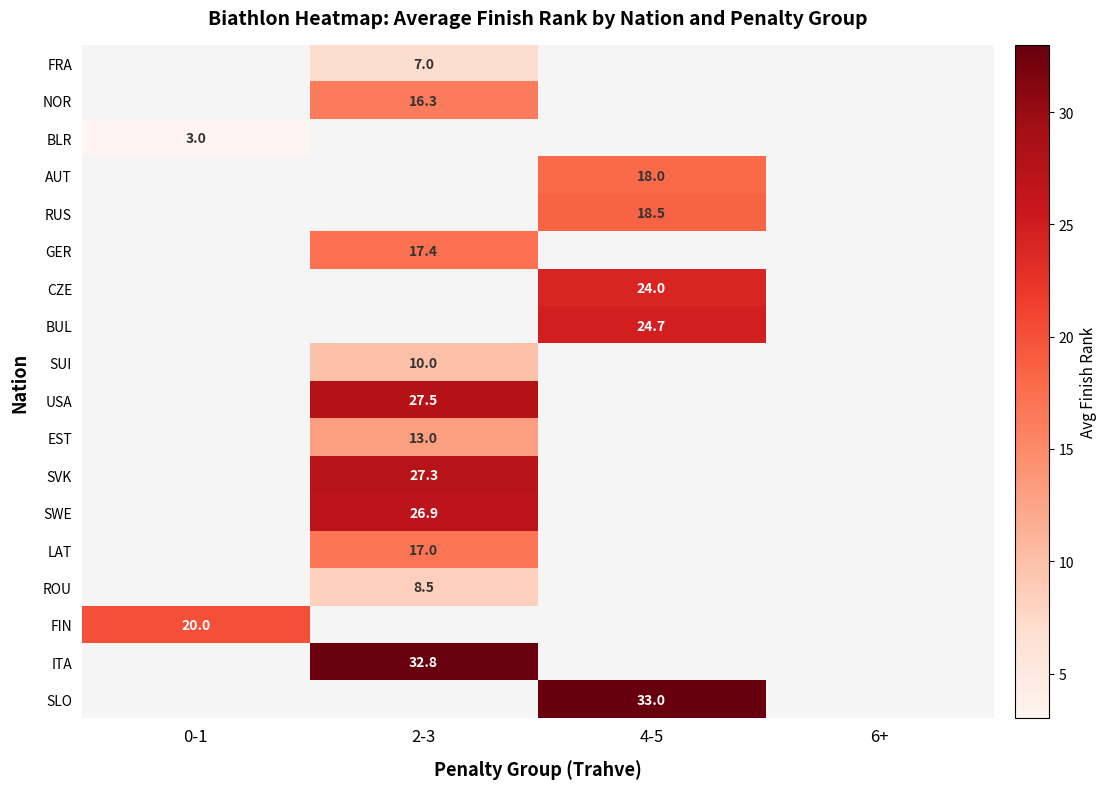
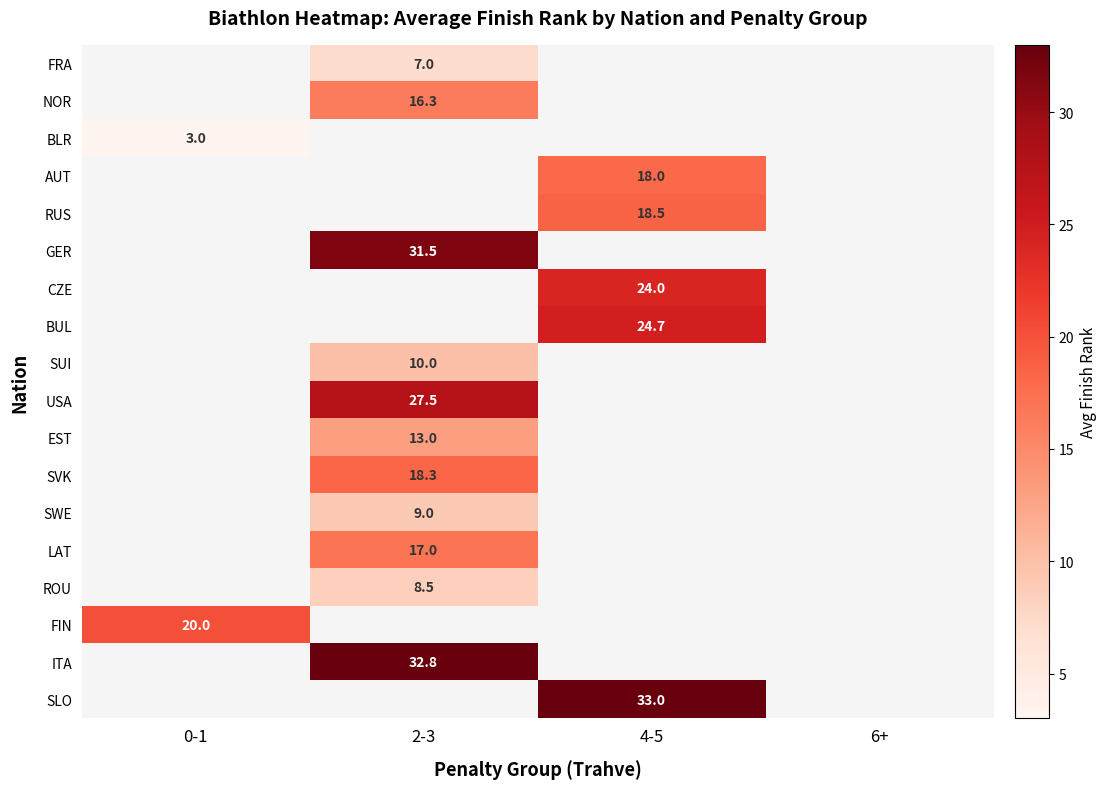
GER, 2-3: 17.4 -> 31.5
SVK, 2-3: 27.3 -> 18.3
SWE, 2-3: 26.9 -> 9.0
